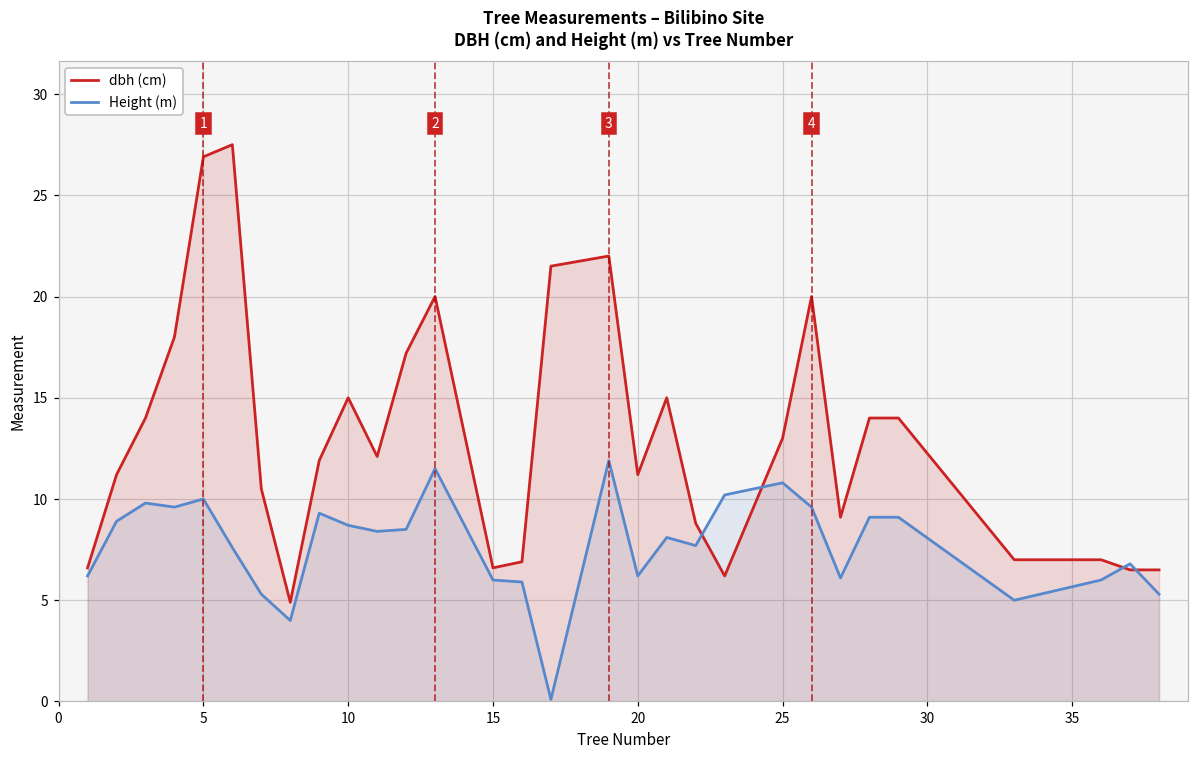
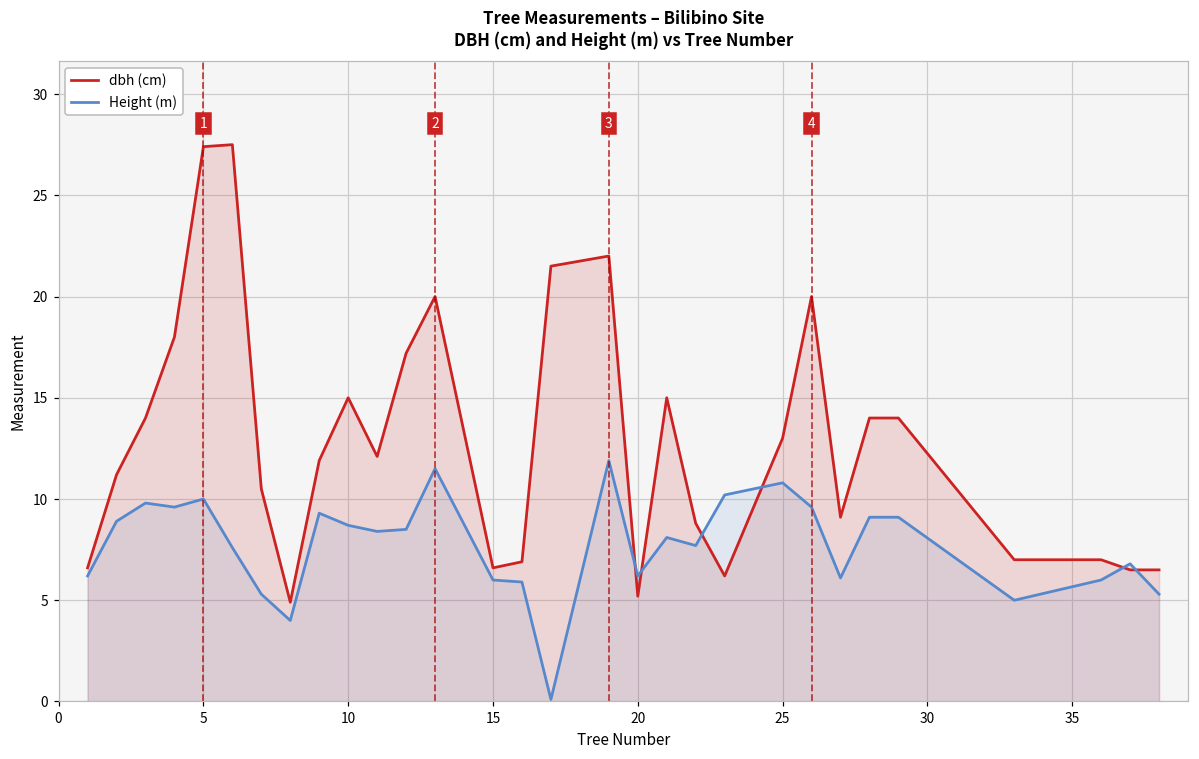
dbh (cm), 5: 26.9 -> 27.4
dbh (cm), 20: 11.2 -> 5.2
